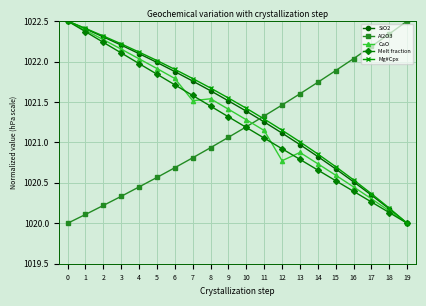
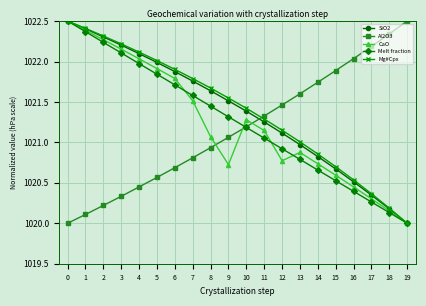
CaO, 8: 1021.5 -> 1021.1
CaO, 9: 1021.4 -> 1020.7
